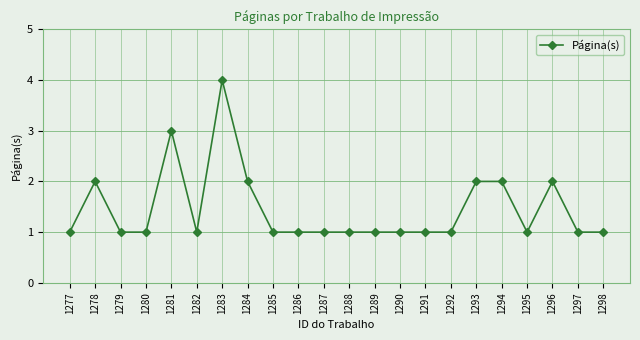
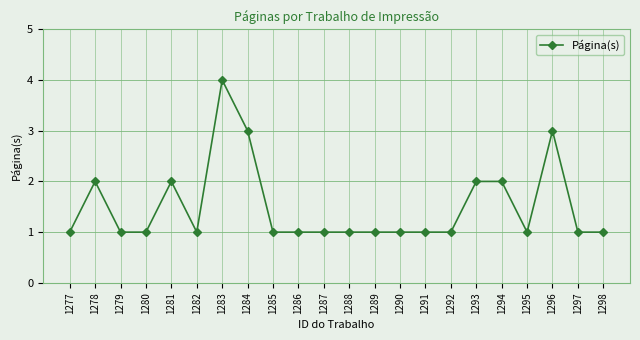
1281: 3 -> 2
1284: 2 -> 3
1296: 2 -> 3
